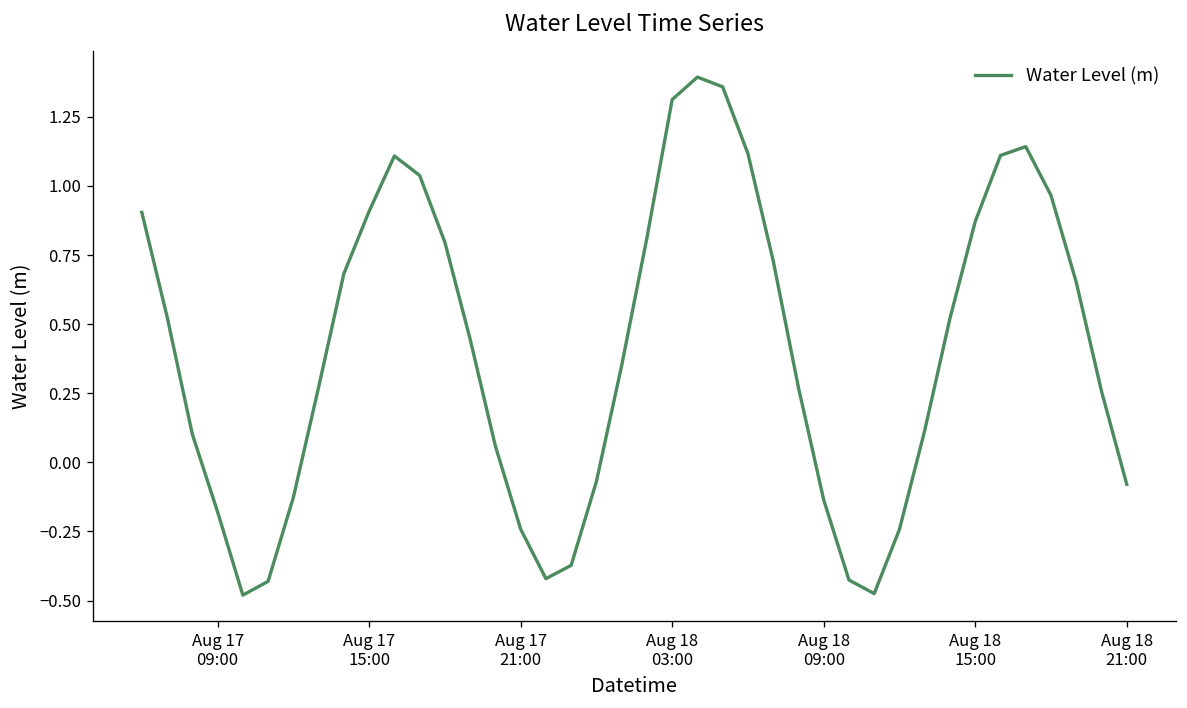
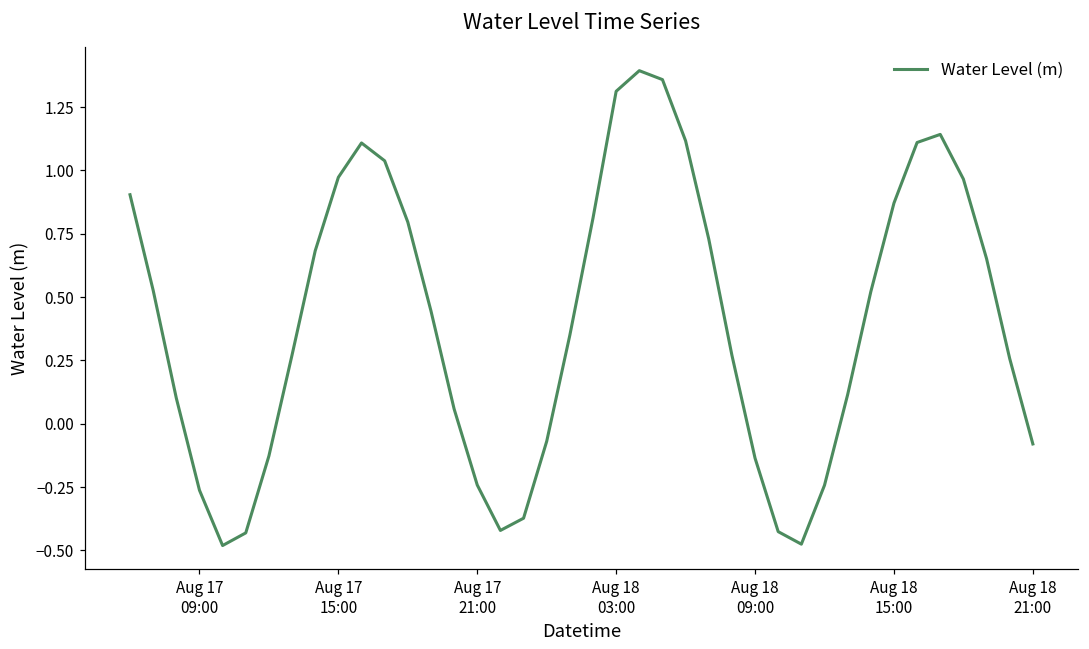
Aug 17 09:00: -0.18 -> -0.26
Aug 17 15:00: 0.91 -> 0.97
